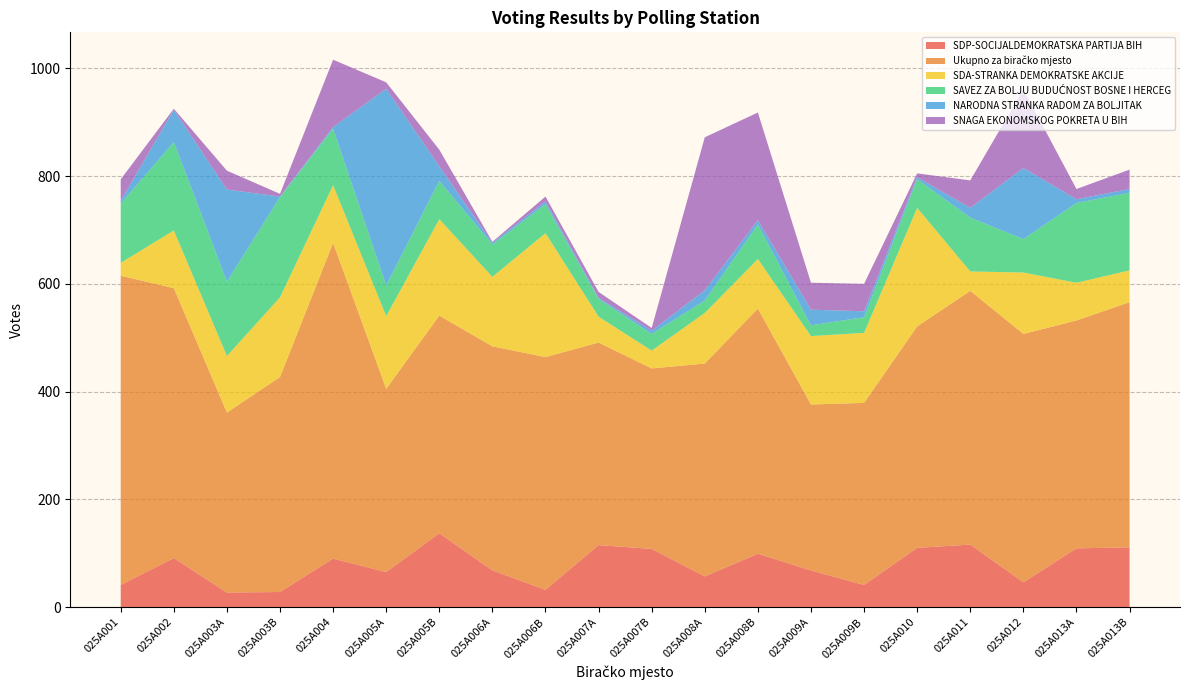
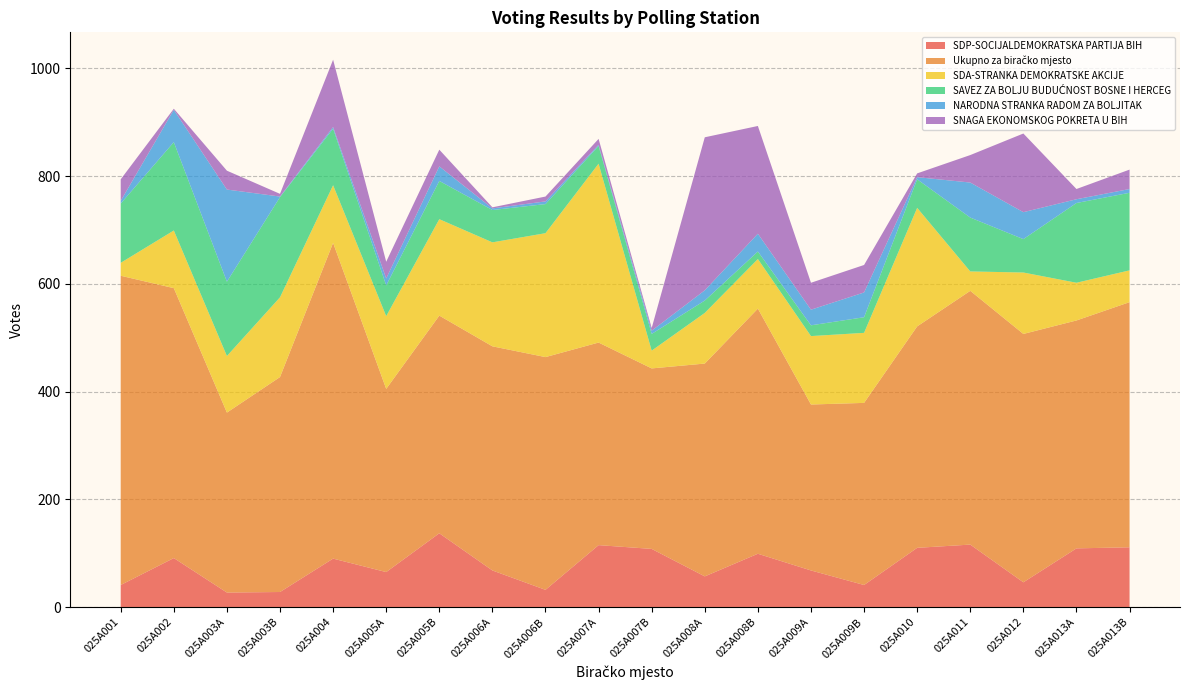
NARODNA STRANKA RADOM ZA BOLJITAK, 025A005A: 370 -> 10
SNAGA EKONOMSKOG POKRETA U BIH, 025A005A: 10 -> 30
SDA-STRANKA DEMOKRATSKE AKCIJE, 025A006A: 130 -> 190
SDA-STRANKA DEMOKRATSKE AKCIJE, 025A007A: 50 -> 330
SAVEZ ZA BOLJU BUDUĆNOST BOSNE I HERCEG, 025A008B: 60 -> 10
NARODNA STRANKA RADOM ZA BOLJITAK, 025A008B: 10 -> 30
NARODNA STRANKA RADOM ZA BOLJITAK, 025A009B: 10 -> 50
NARODNA STRANKA RADOM ZA BOLJITAK, 025A011: 20 -> 70
NARODNA STRANKA RADOM ZA BOLJITAK, 025A012: 130 -> 50
